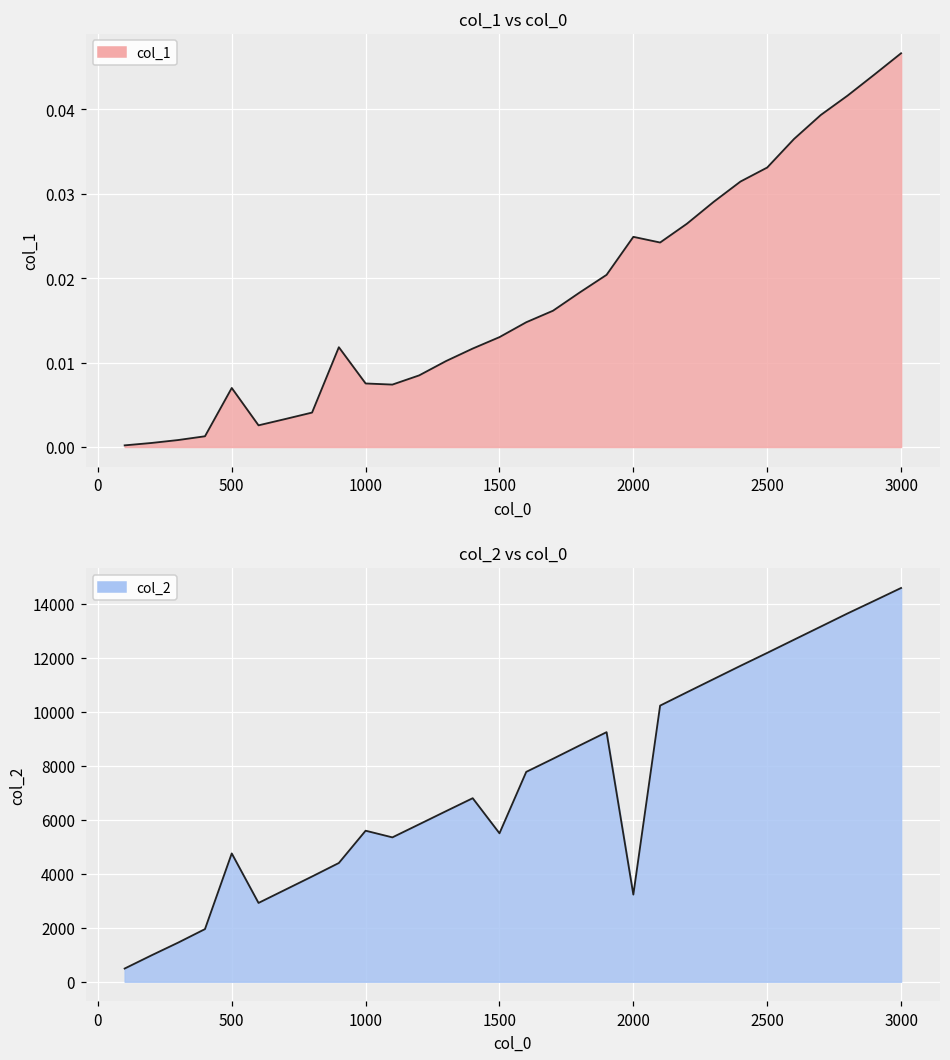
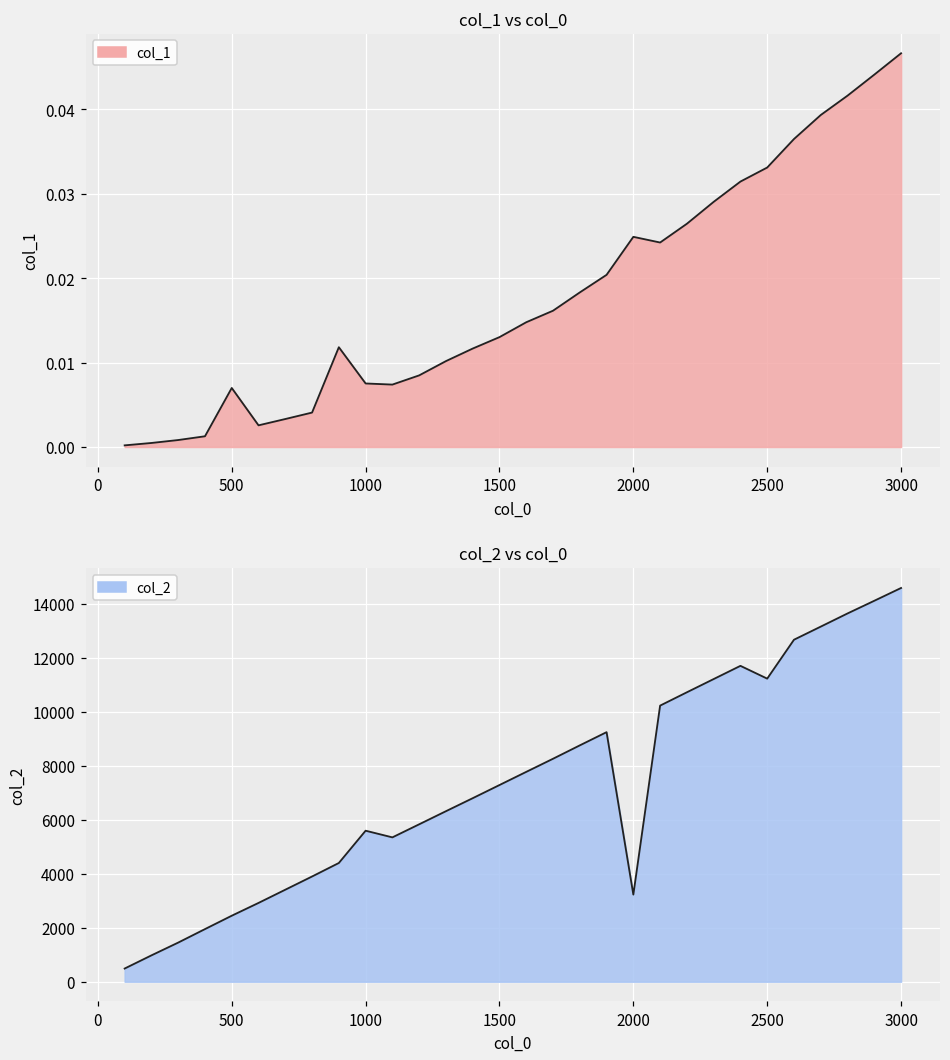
col_2 vs col_0, 500: 4800 -> 2400
col_2 vs col_0, 1500: 5500 -> 7300
col_2 vs col_0, 2500: 12200 -> 11200
